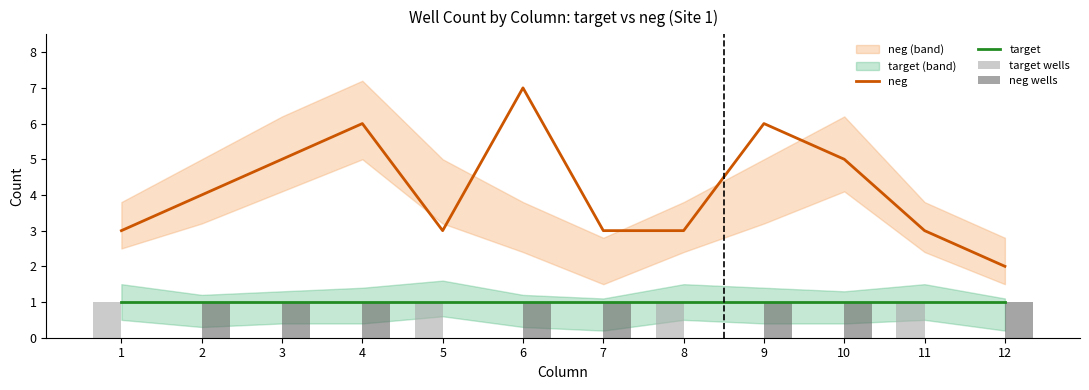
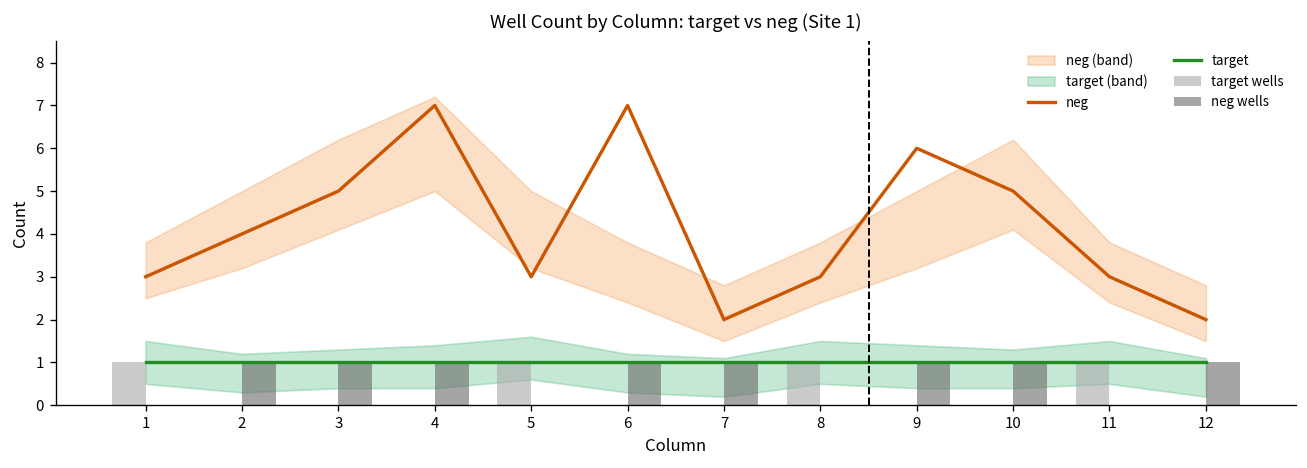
neg, 4: 6 -> 7
neg, 7: 3 -> 2
